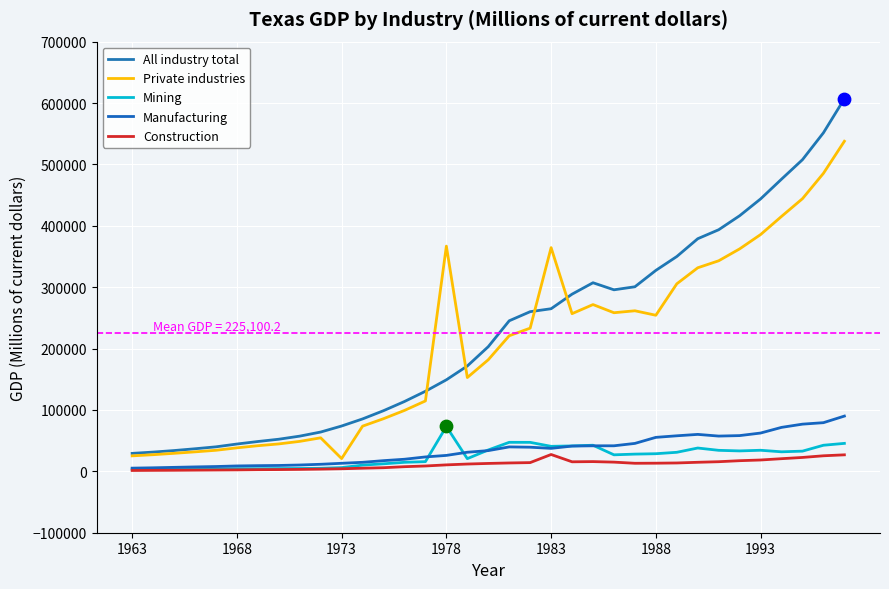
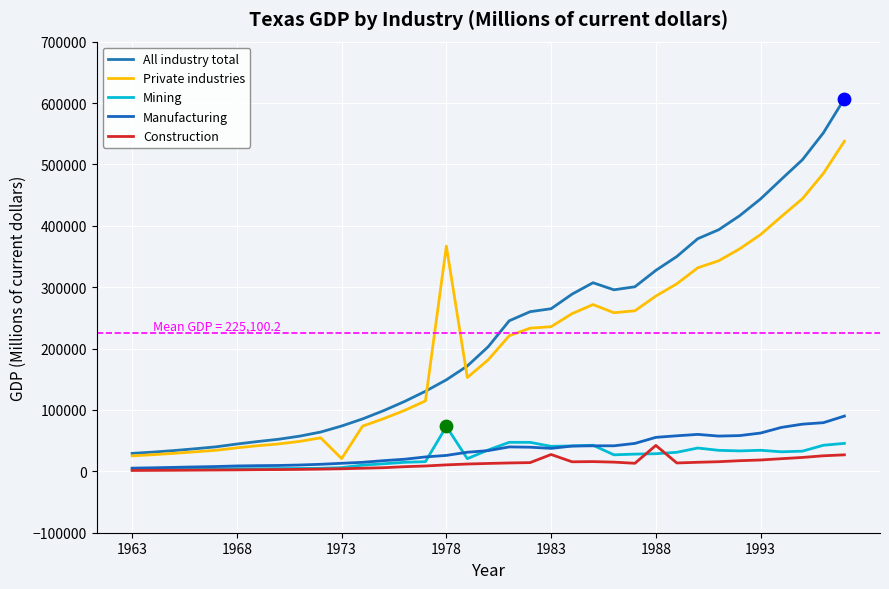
Private industries, 1983: 360000 -> 240000
Private industries, 1988: 250000 -> 290000
Construction, 1988: 10000 -> 40000
